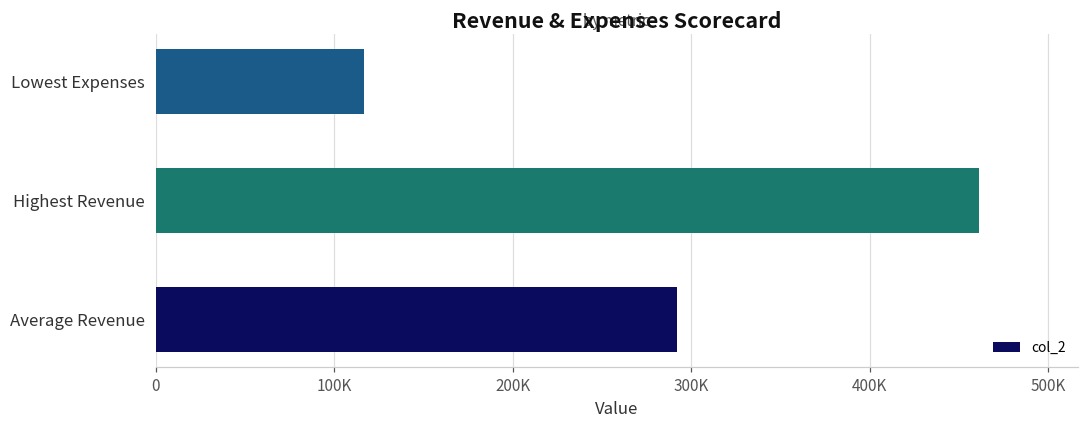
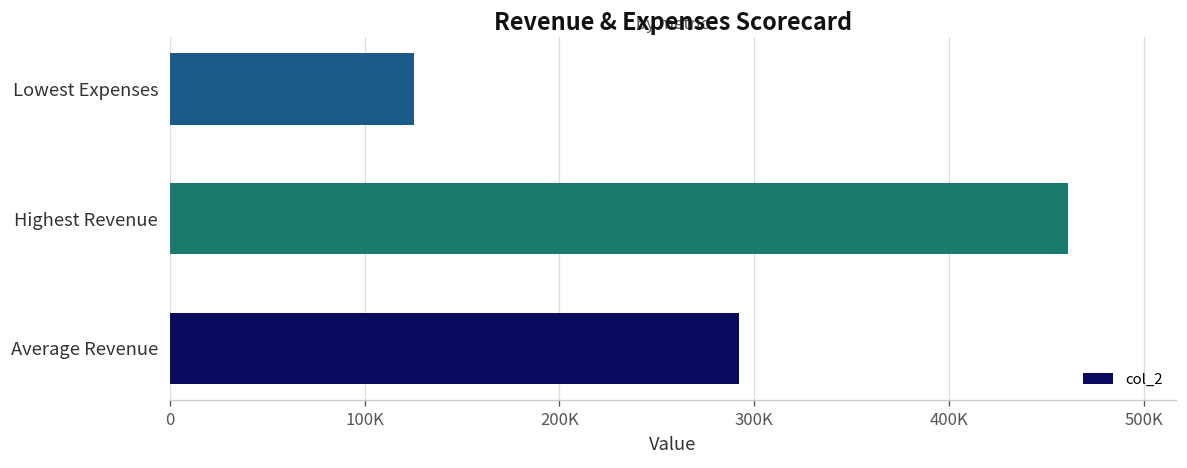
Lowest Expenses: 117000 -> 125000
